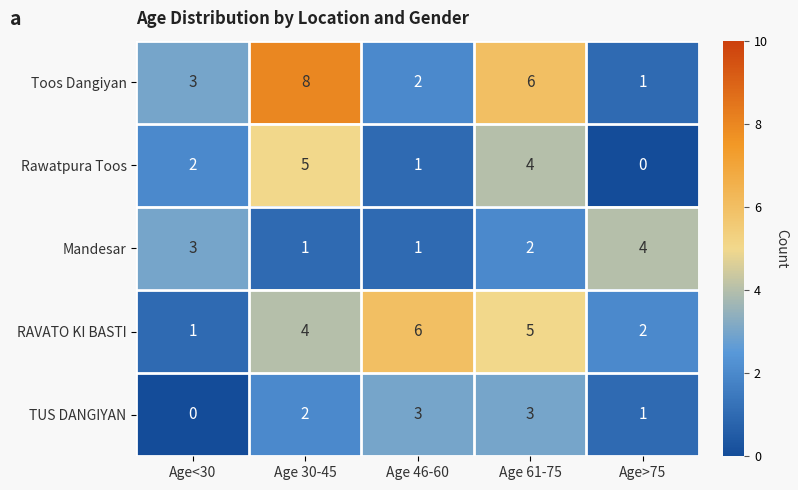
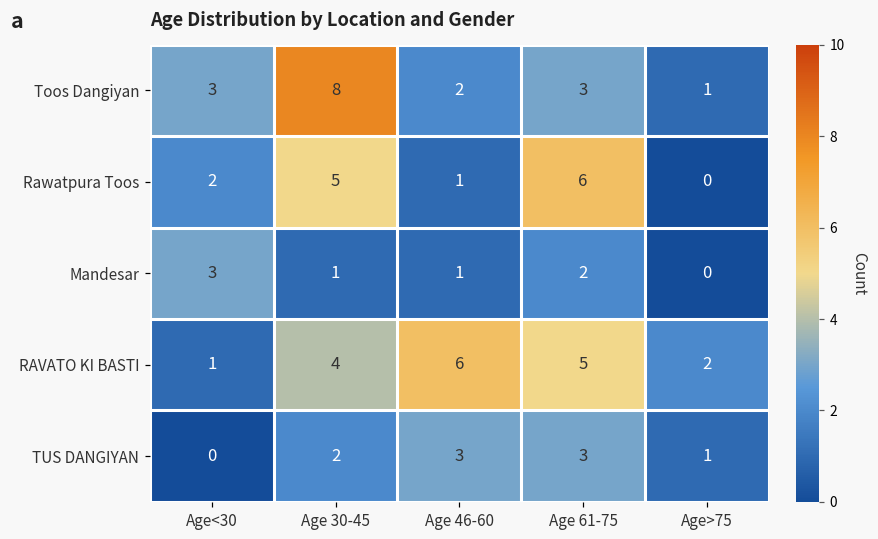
Toos Dangiyan, Age 61-75: 6 -> 3
Rawatpura Toos, Age 61-75: 4 -> 6
Mandesar, Age>75: 4 -> 0
